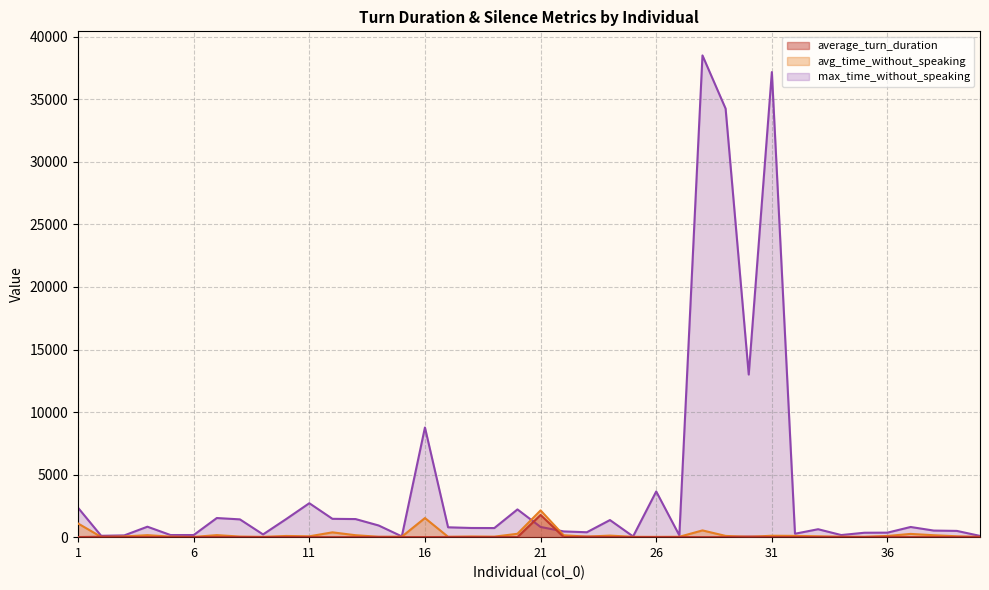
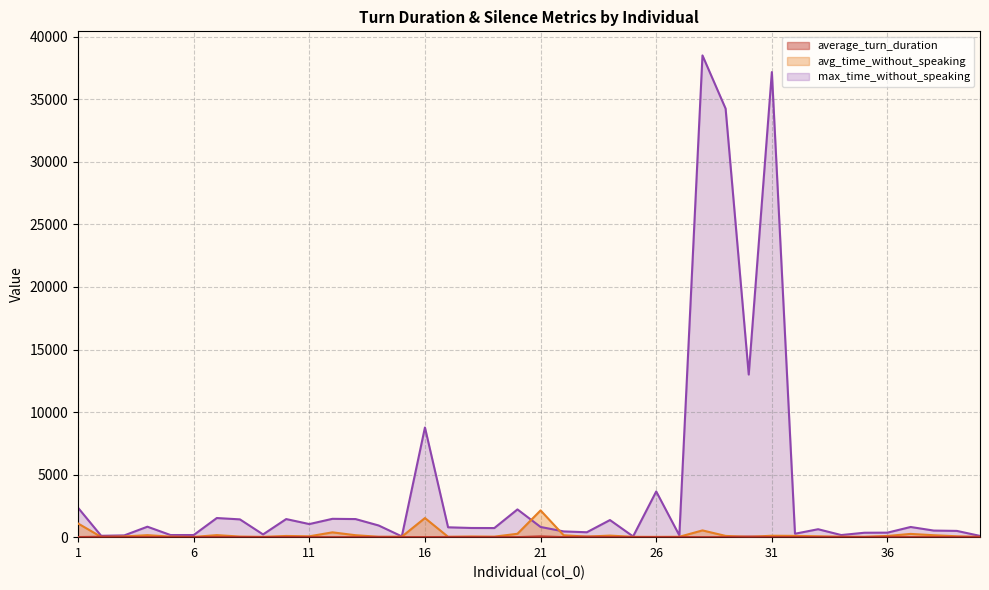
max_time_without_speaking, 11: 2700 -> 1000
average_turn_duration, 21: 1800 -> 100
